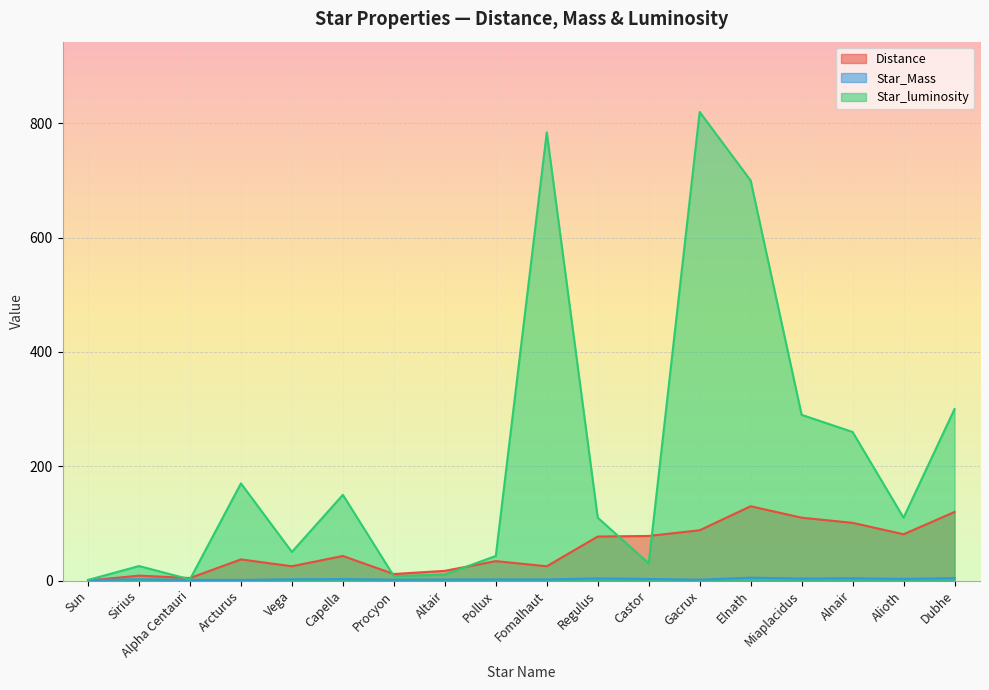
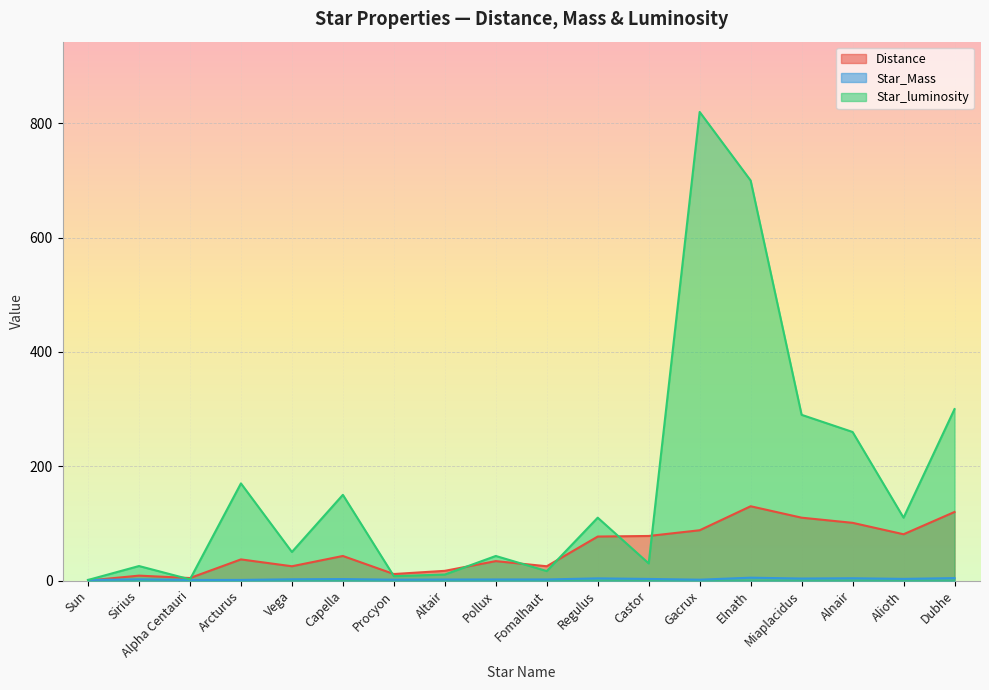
Star_luminosity, Fomalhaut: 780 -> 20
